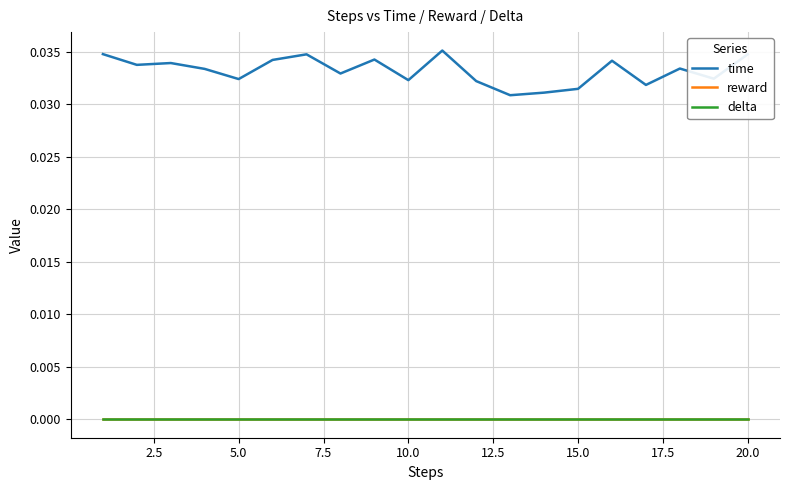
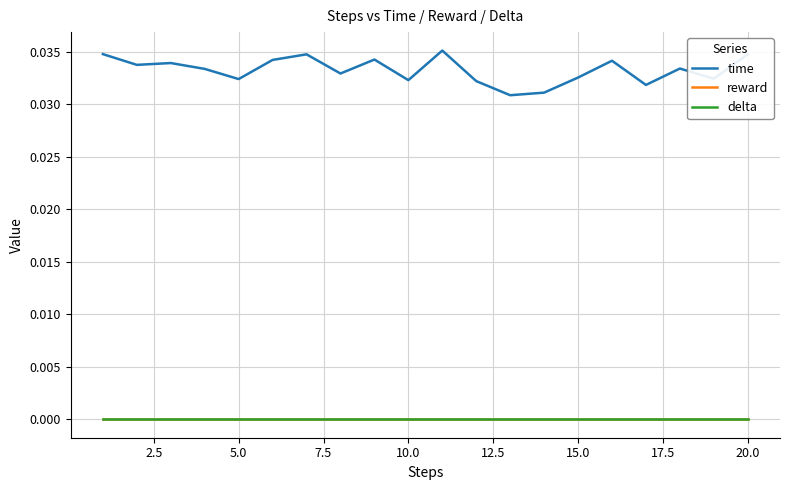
time, 15.0: 0.0315 -> 0.0325
